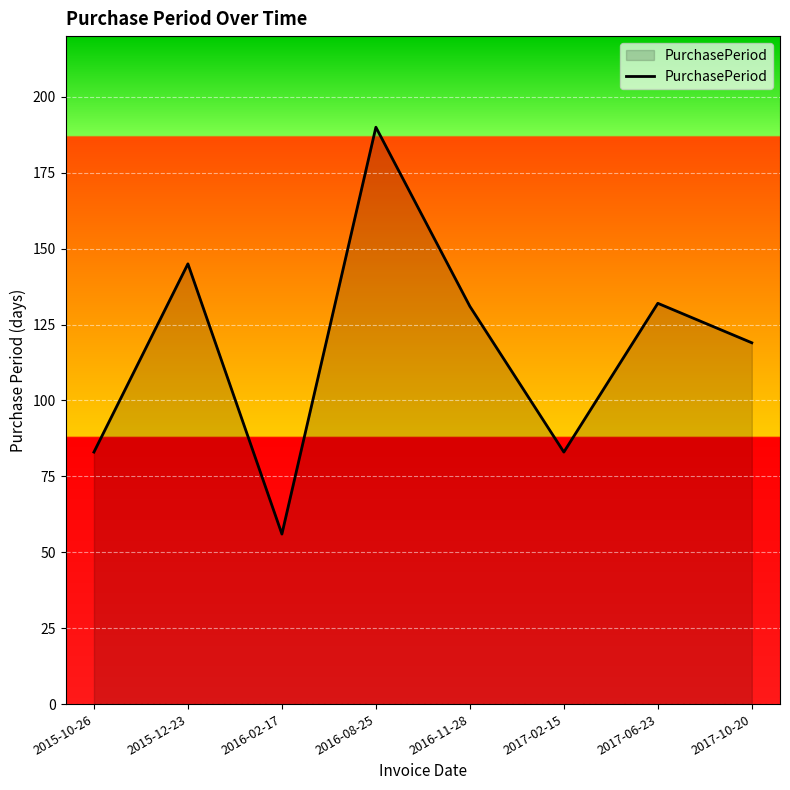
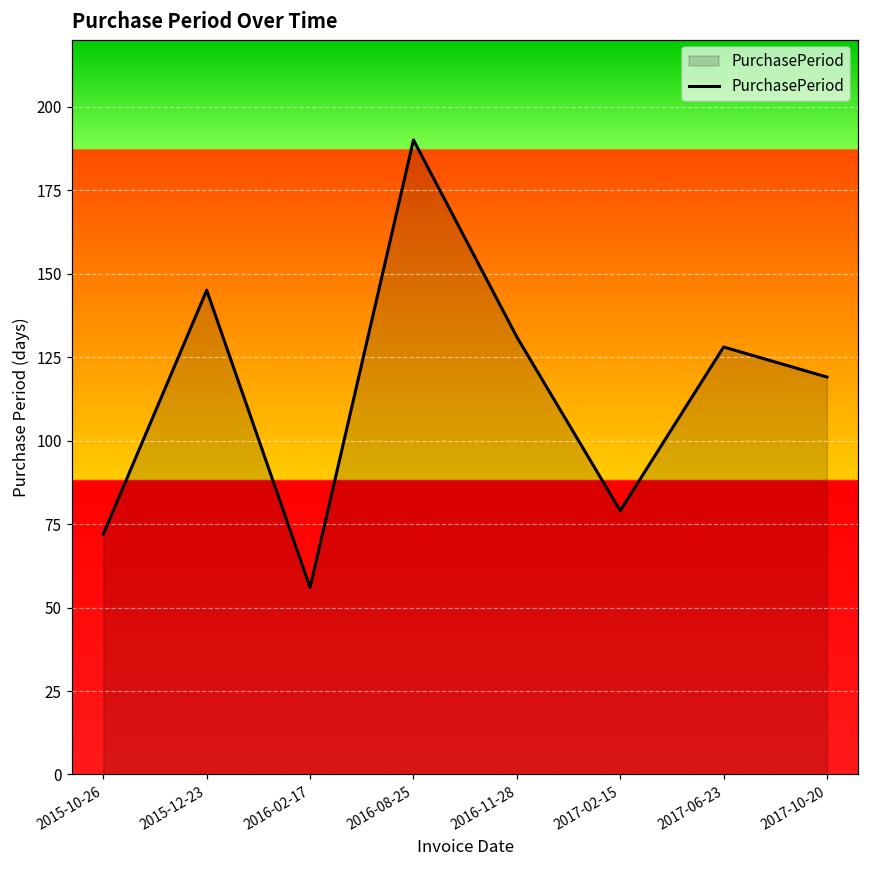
2015-10-26: 83 -> 72
2017-02-15: 83 -> 79
2017-06-23: 132 -> 128
